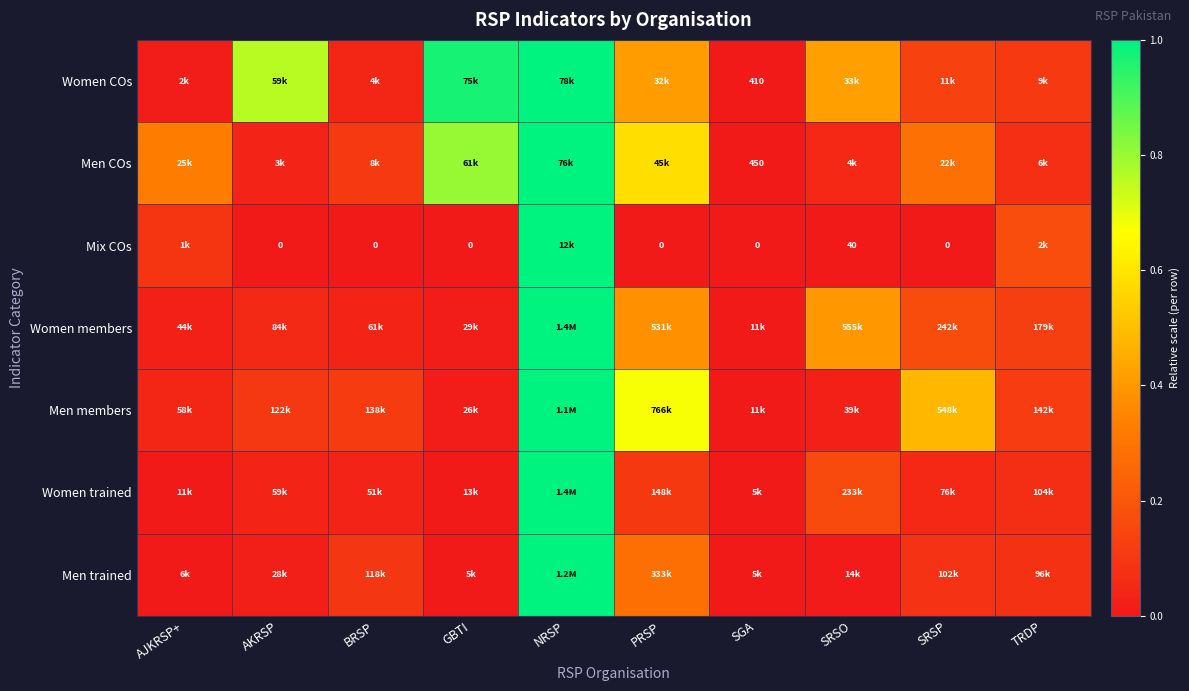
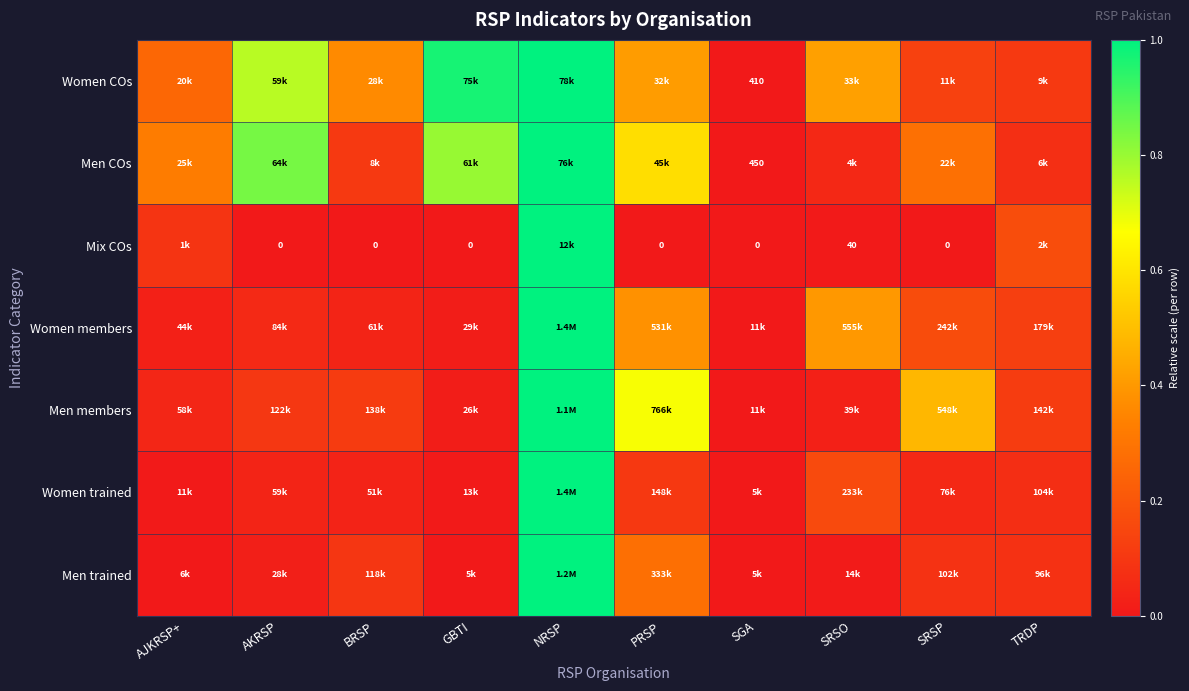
Women COs, AJKRSP+: 2k -> 20k
Women COs, BRSP: 4k -> 28k
Men COs, AKRSP: 3k -> 64k
